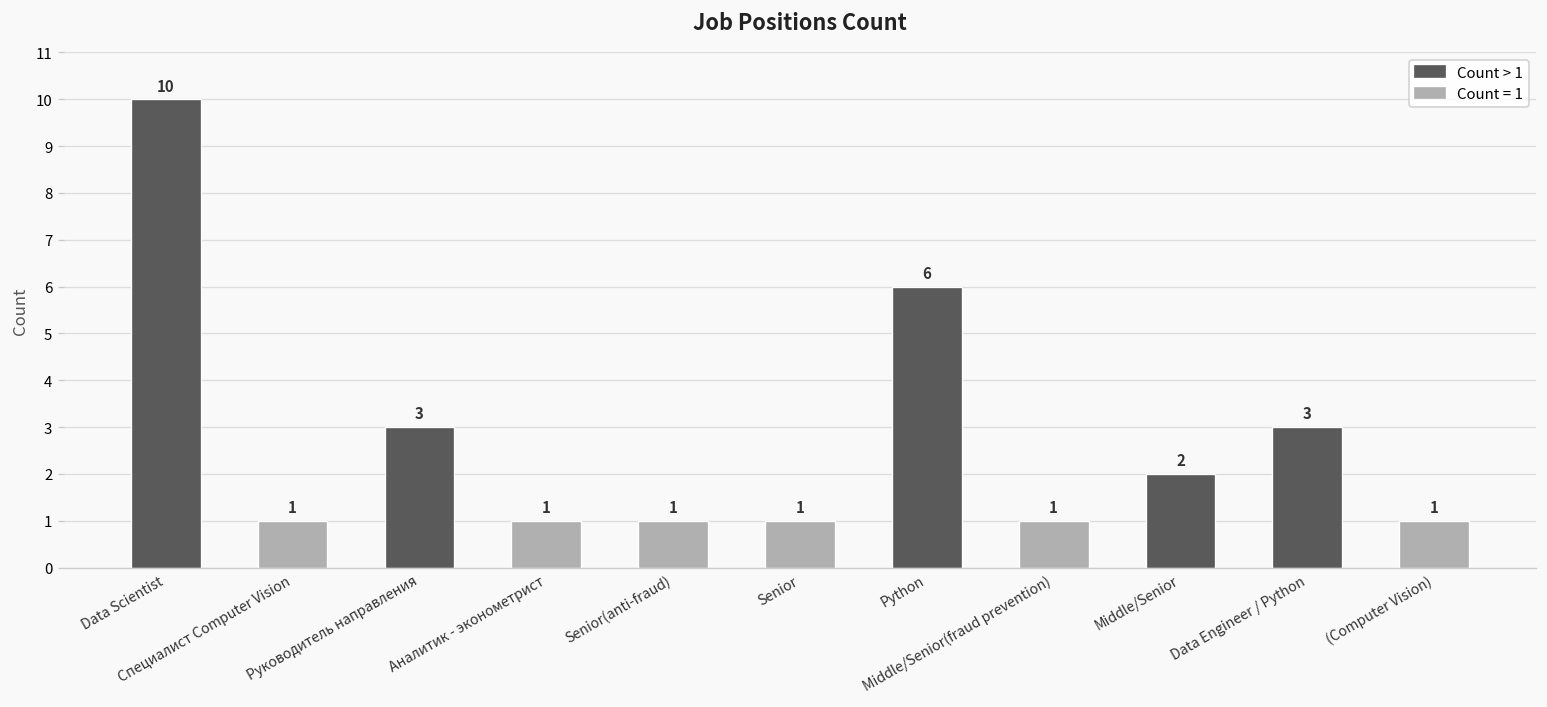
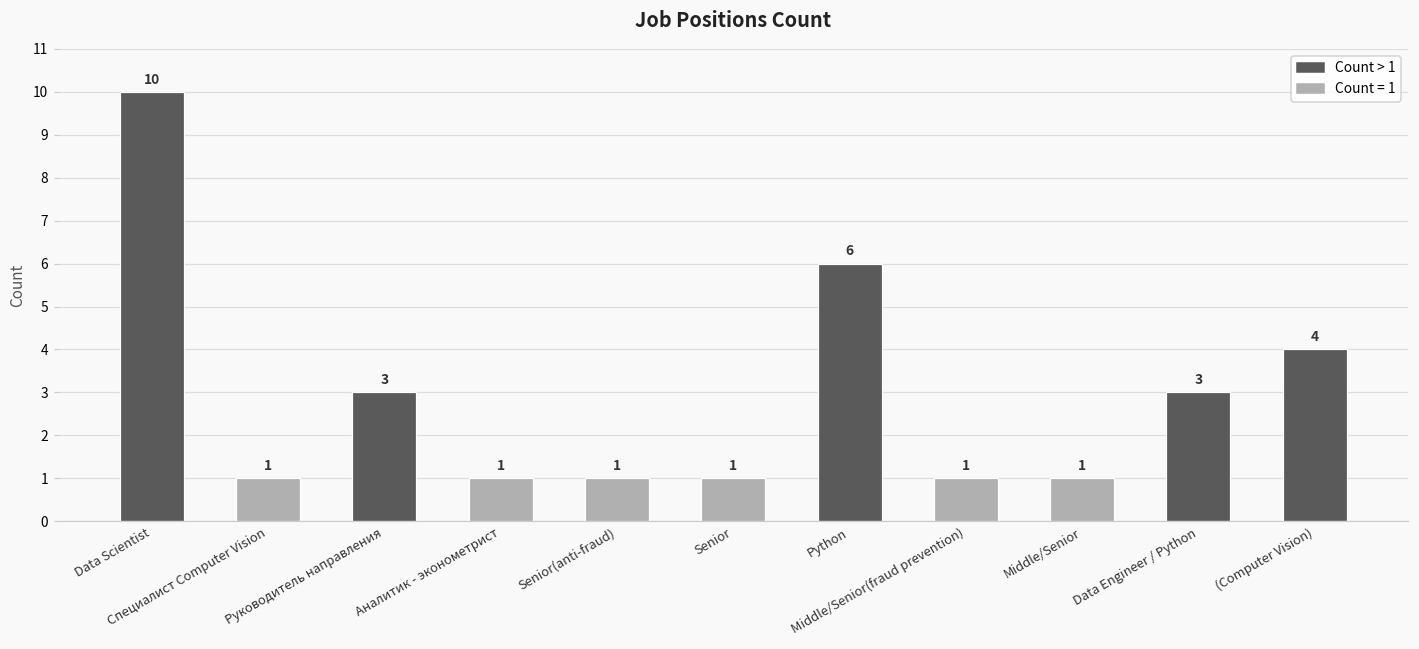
Middle/Senior: 2 -> 1
(Computer Vision): 1 -> 4
